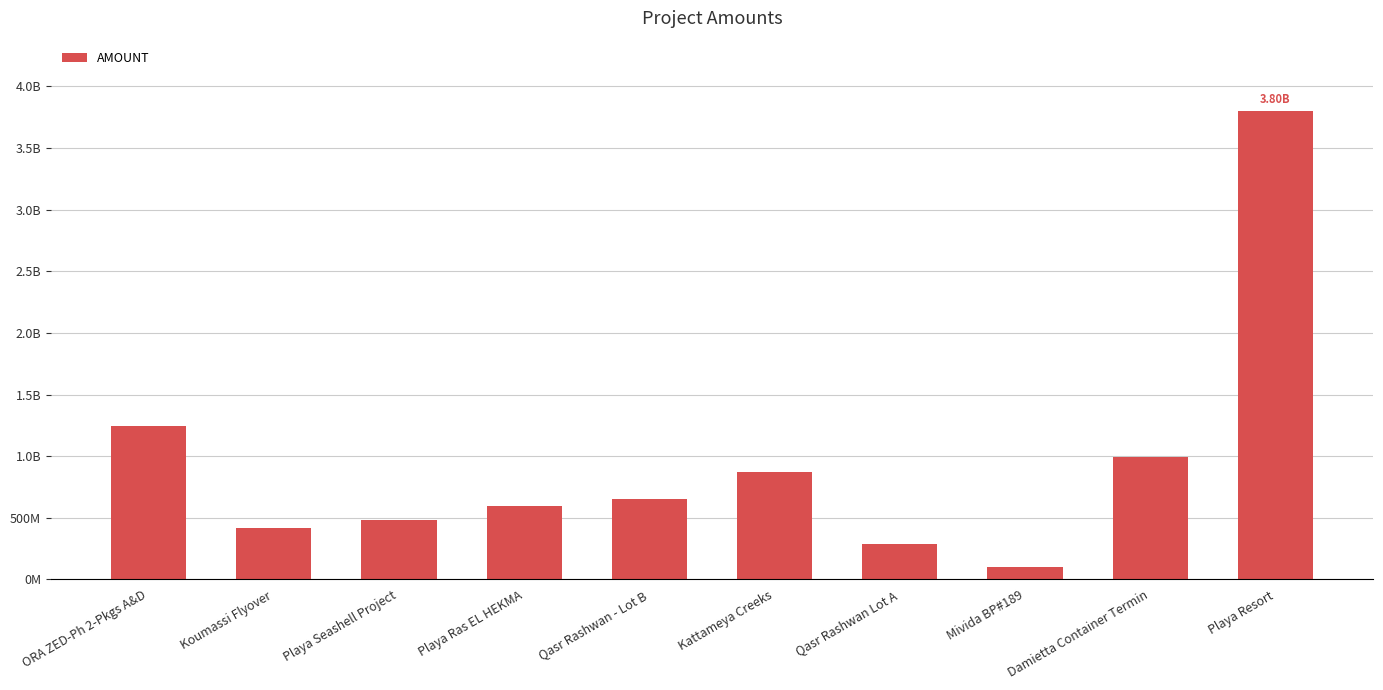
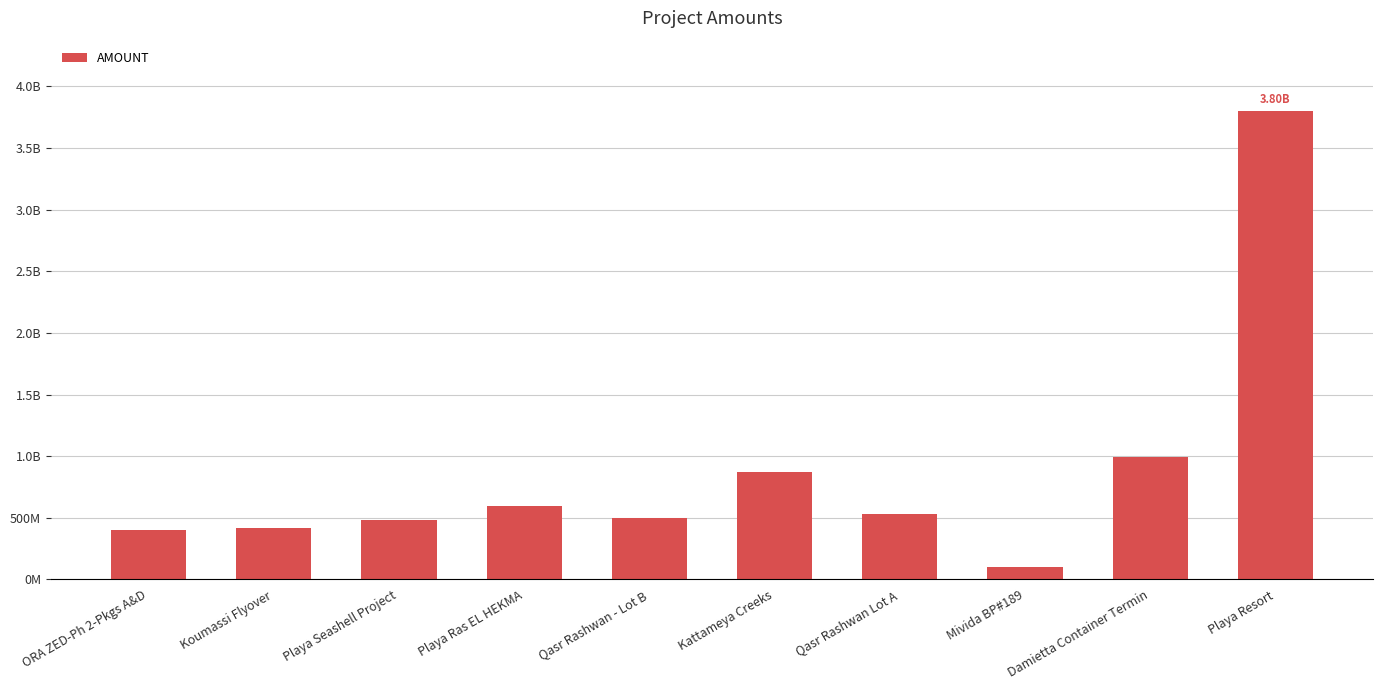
ORA ZED-Ph 2-Pkgs A&D: 1250000000 -> 400000000
Qasr Rashwan - Lot B: 660000000 -> 500000000
Qasr Rashwan Lot A: 290000000 -> 530000000
